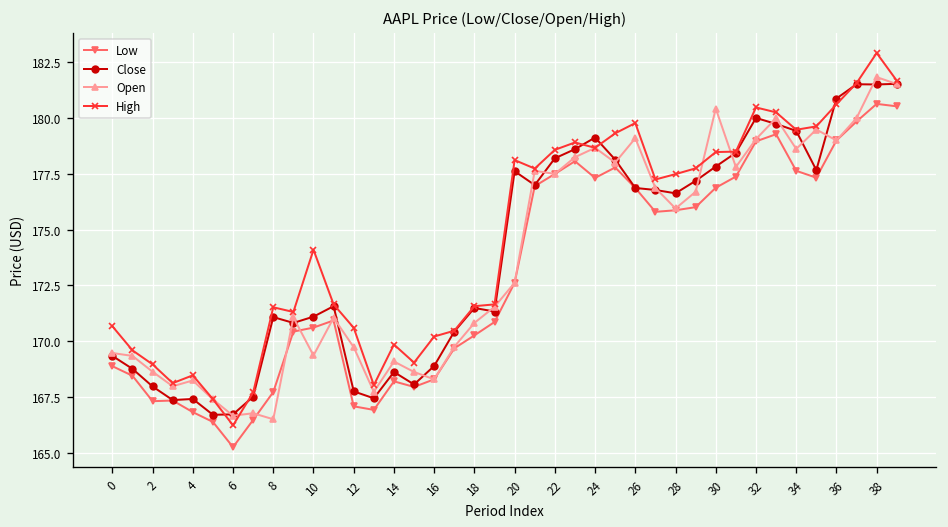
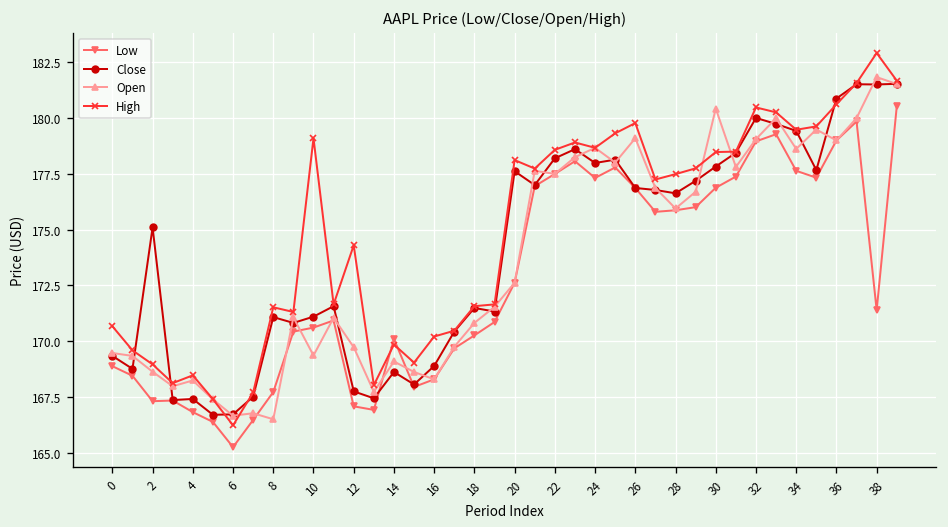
Close, 2: 168.0 -> 175.1
High, 10: 174.1 -> 179.1
High, 12: 170.6 -> 174.3
Low, 14: 168.2 -> 170.1
Close, 24: 179.1 -> 178.0
Low, 38: 180.6 -> 171.4
